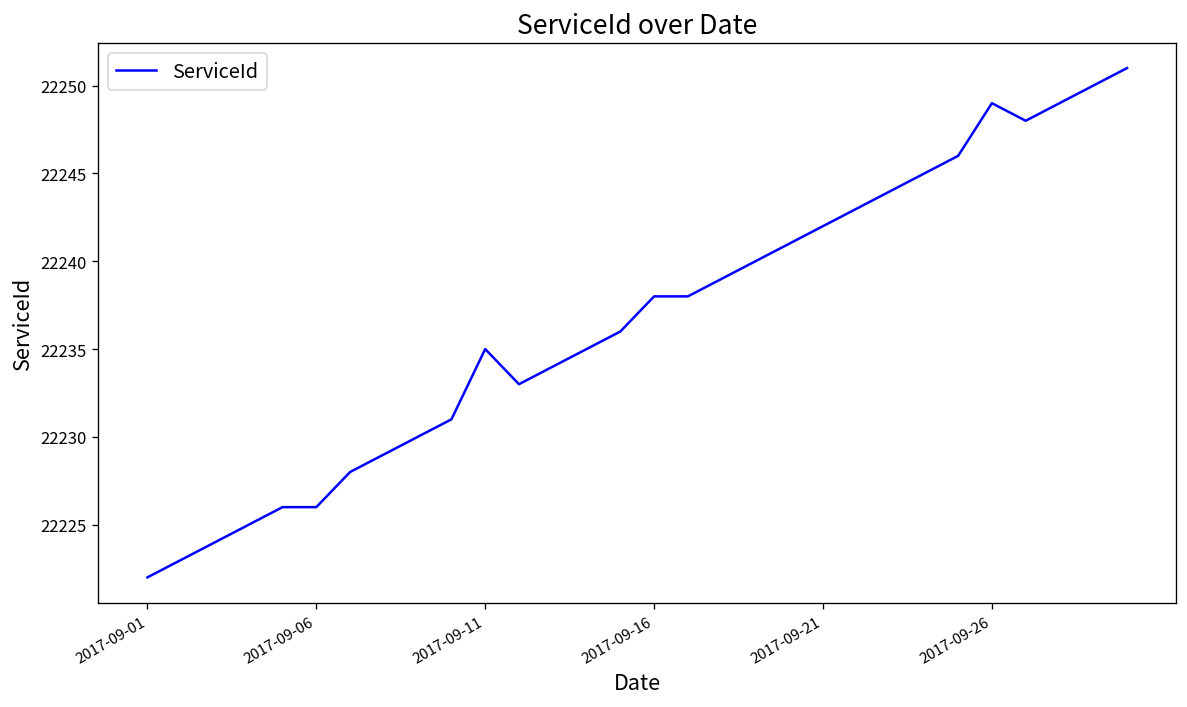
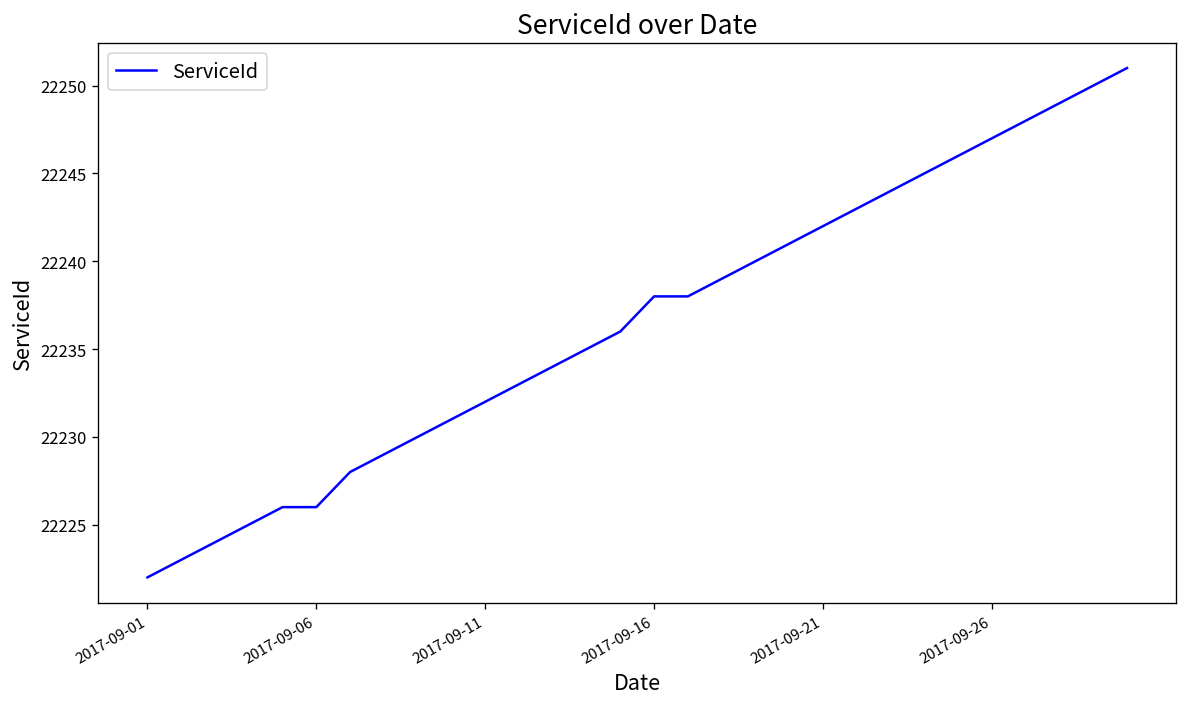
2017-09-11: 22235 -> 22232
2017-09-26: 22249 -> 22247
